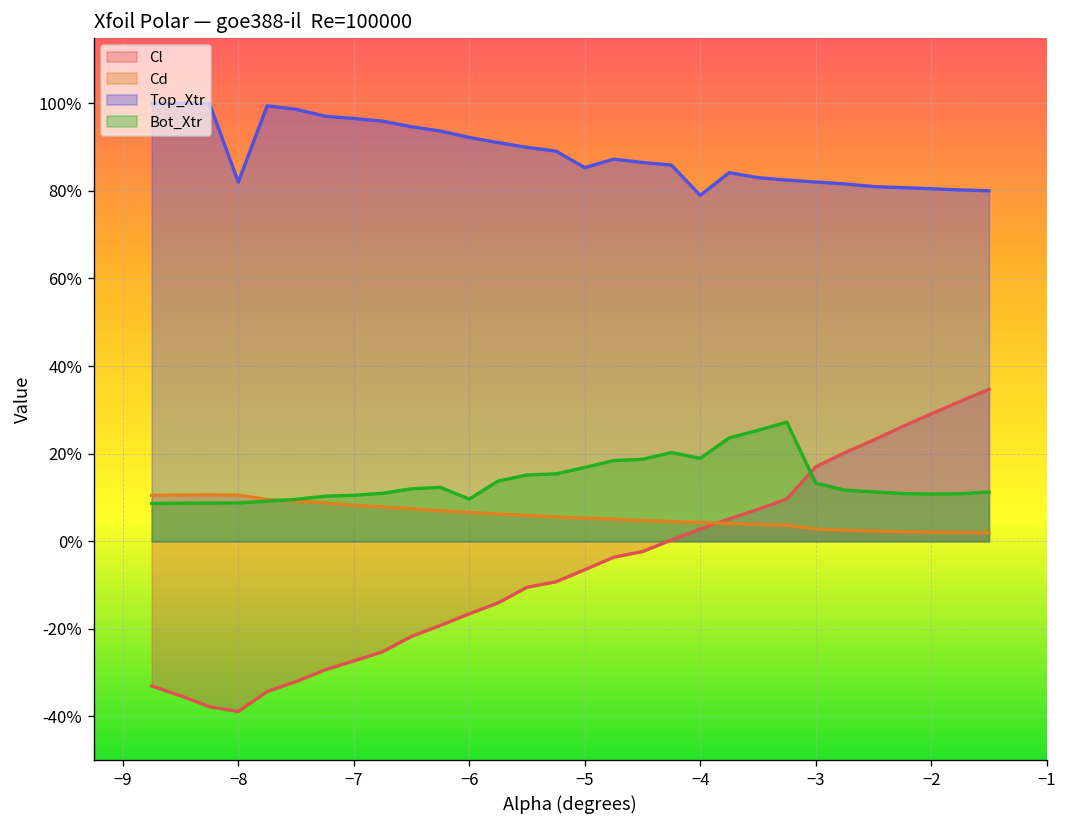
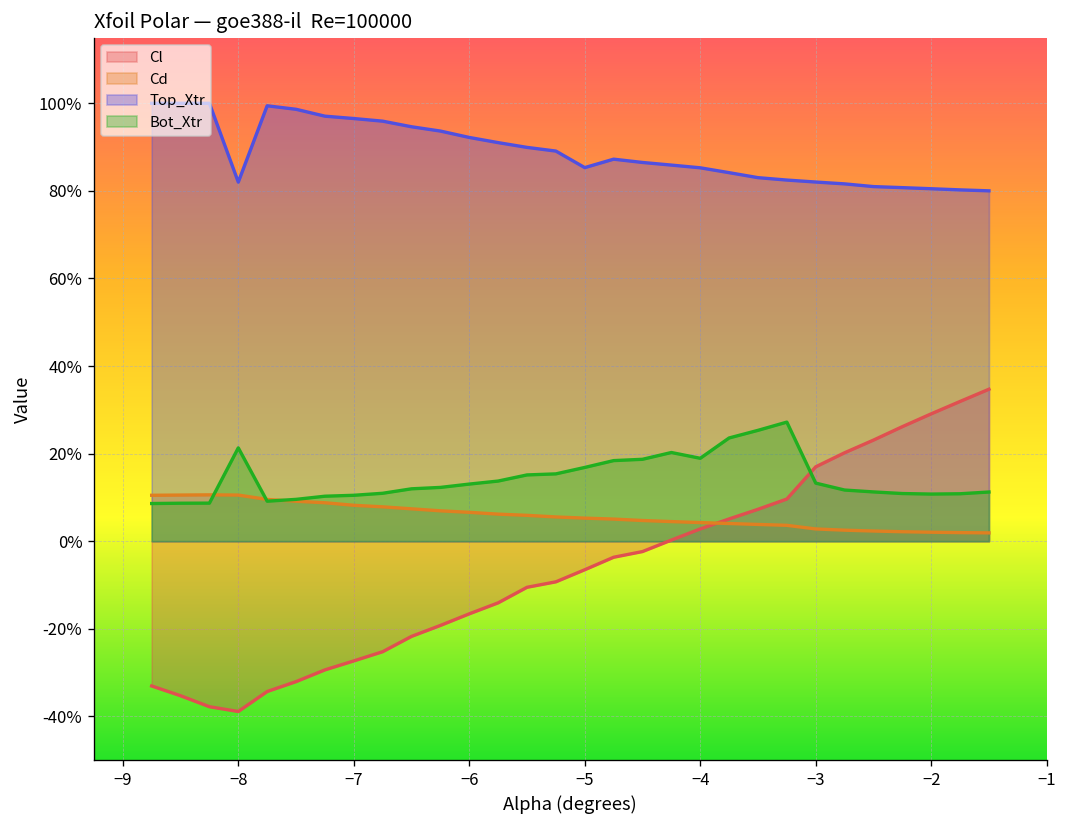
Bot_Xtr, −8: 9% -> 21%
Bot_Xtr, −6: 10% -> 13%
Top_Xtr, −4: 79% -> 85%
